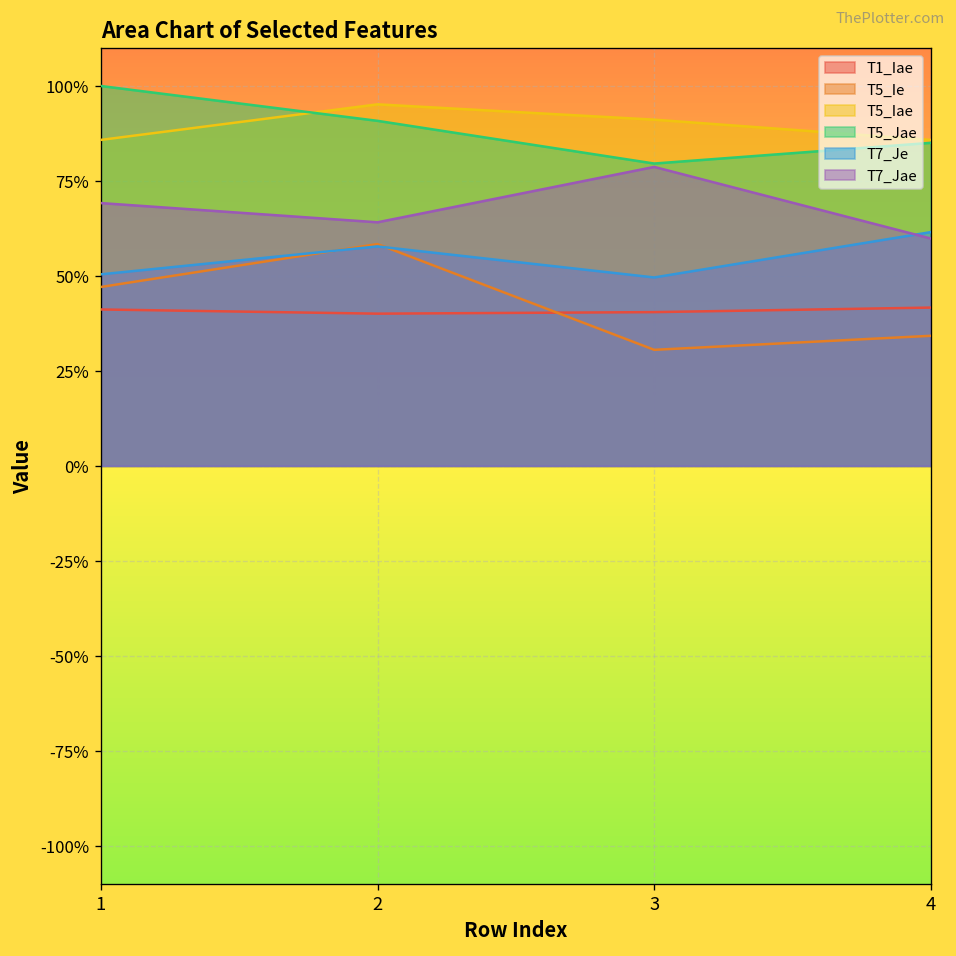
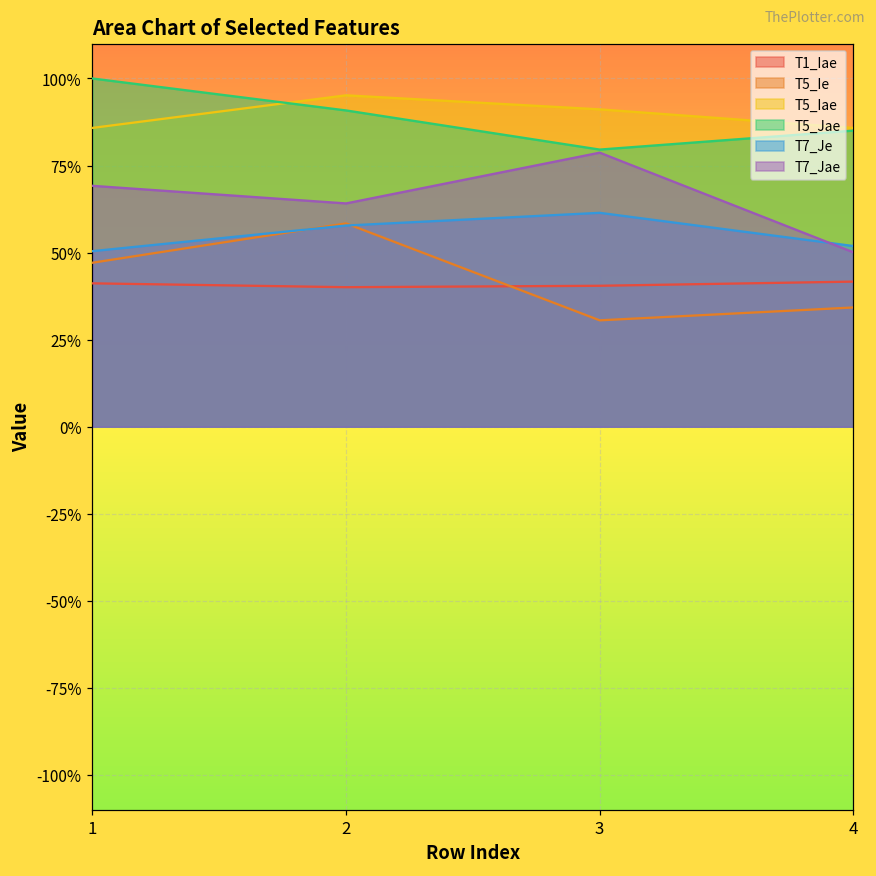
T7_Je, 3: 50% -> 61%
T7_Je, 4: 62% -> 52%
T7_Jae, 4: 60% -> 50%
